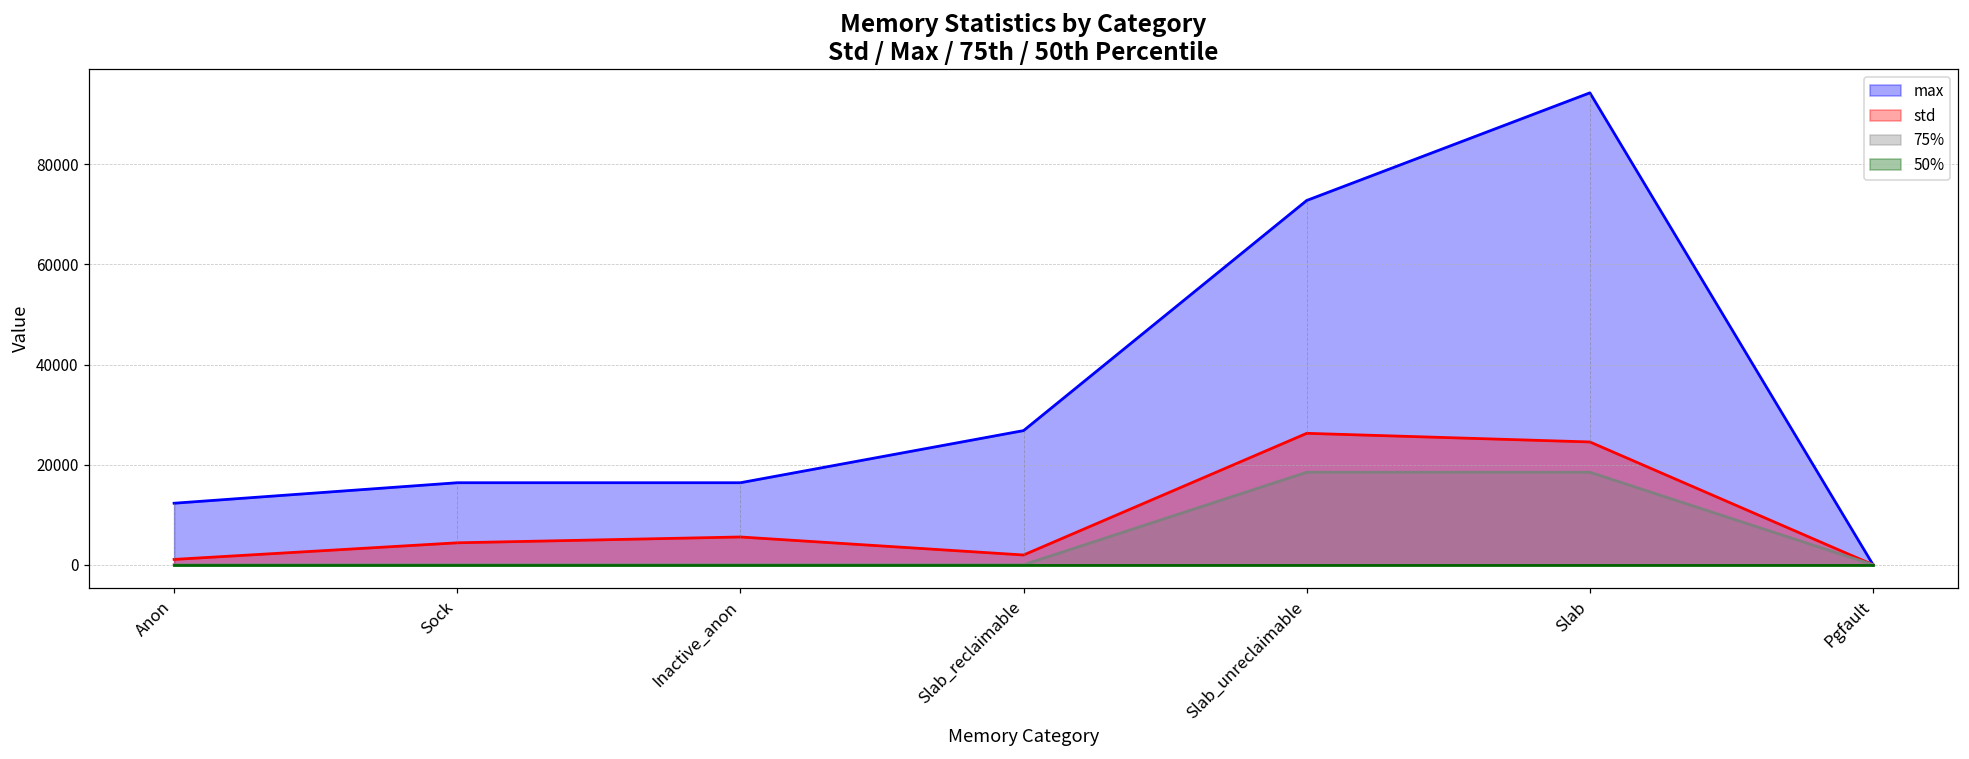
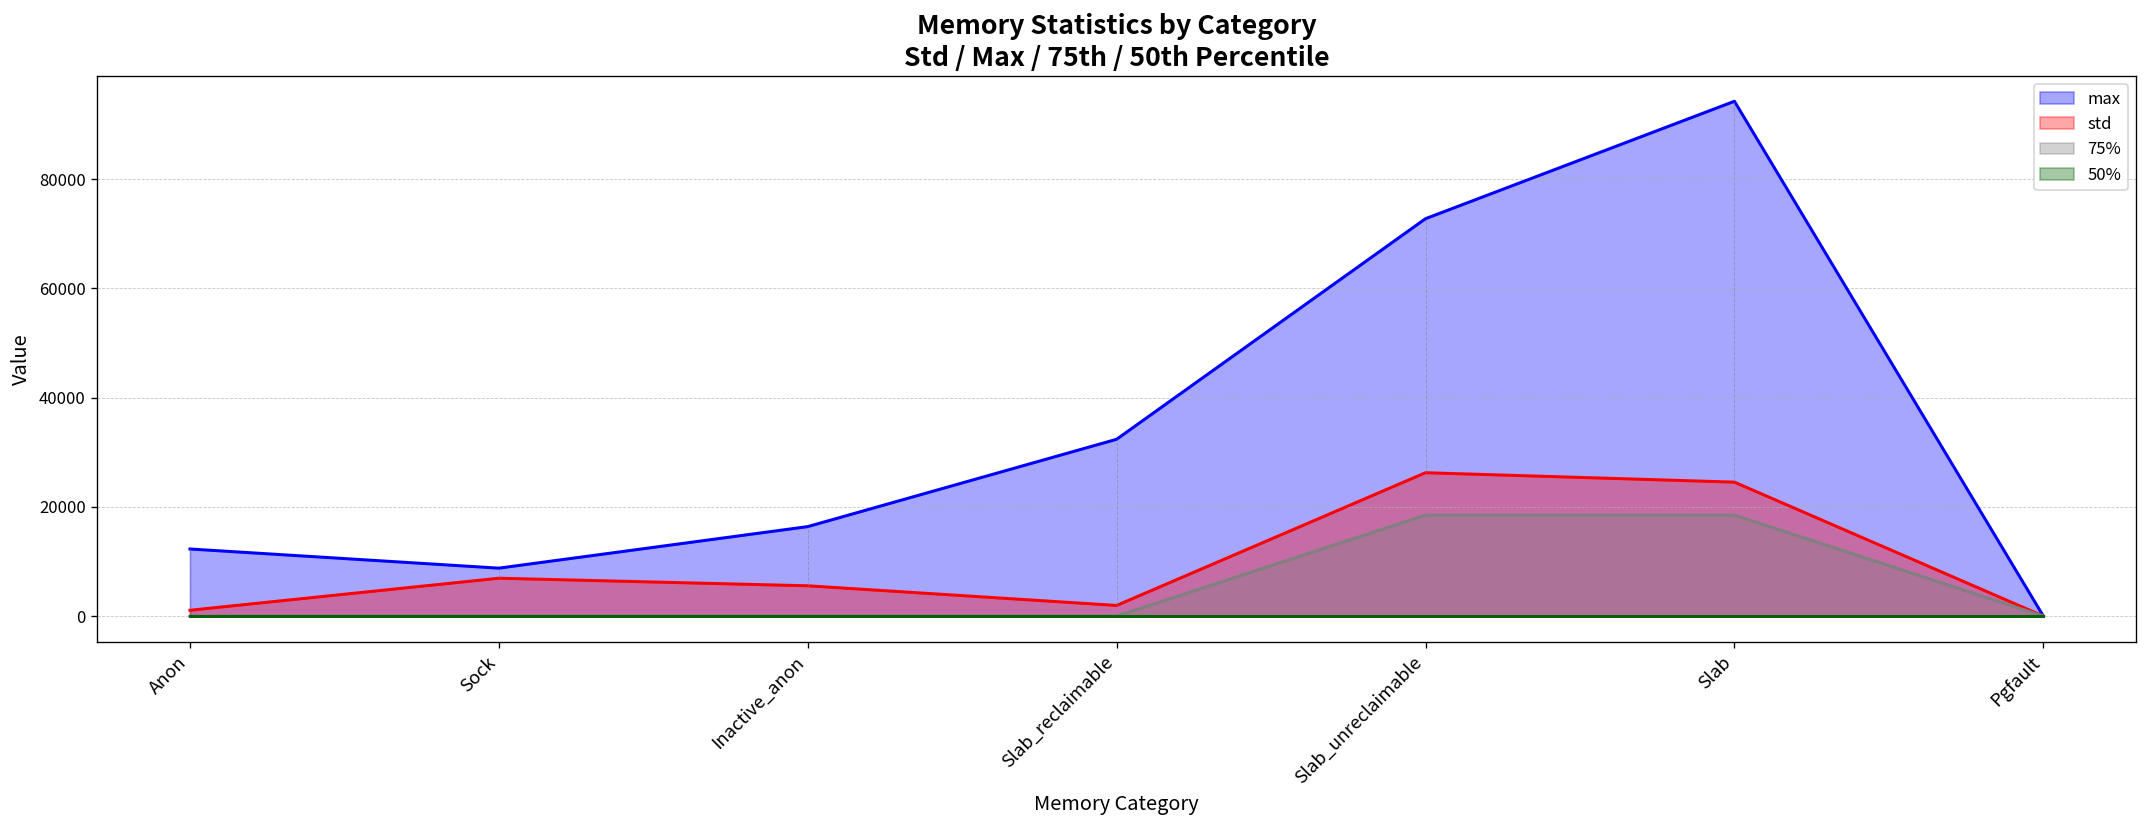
max, Sock: 16000 -> 9000
std, Sock: 4000 -> 7000
max, Slab_reclaimable: 27000 -> 32000
